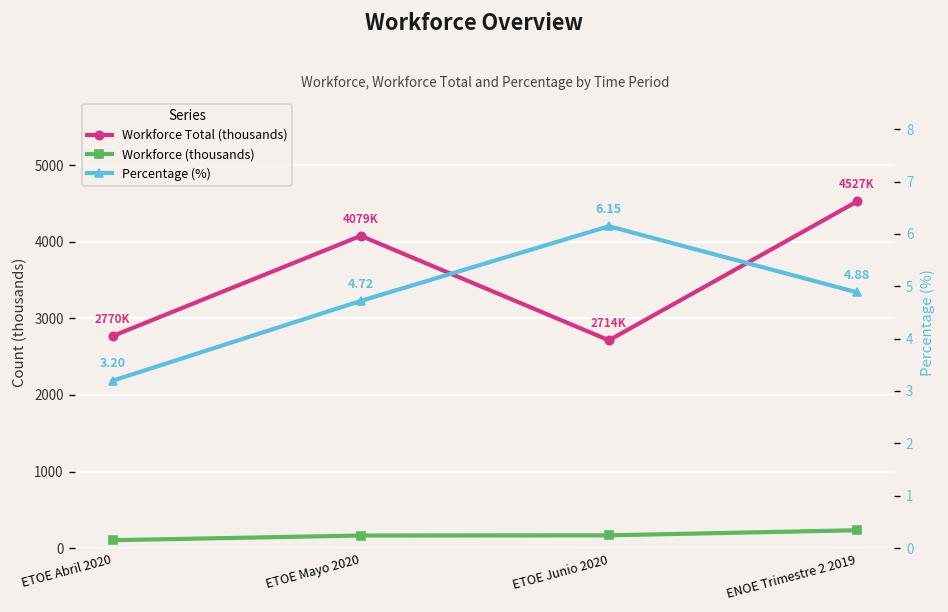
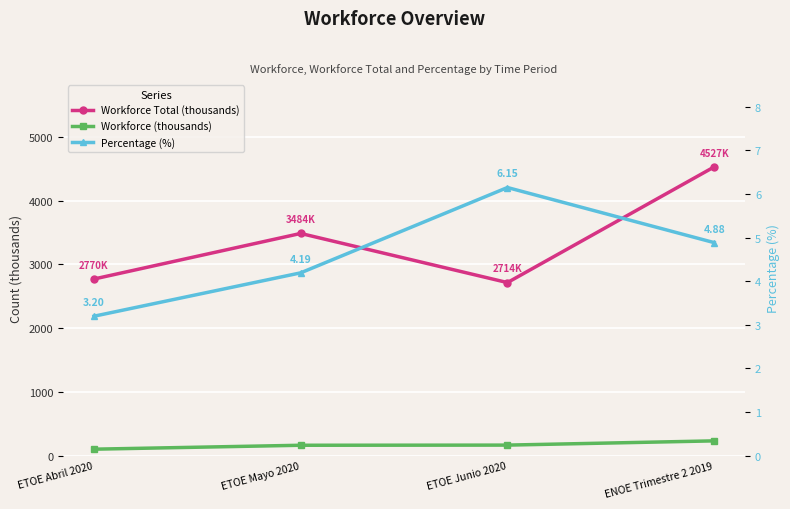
Workforce Total (thousands), ETOE Mayo 2020: 4079K -> 3484K
Percentage (%), ETOE Mayo 2020: 4.72 -> 4.19
